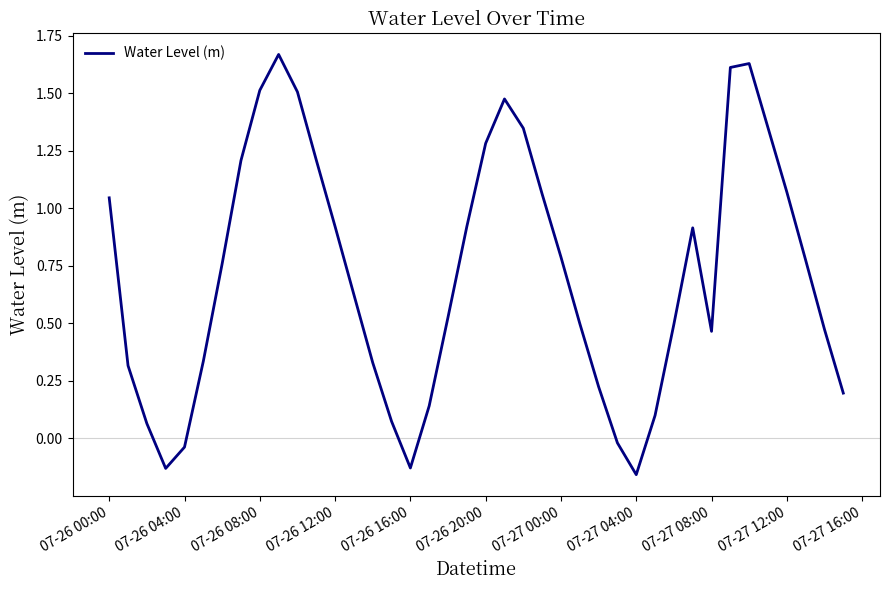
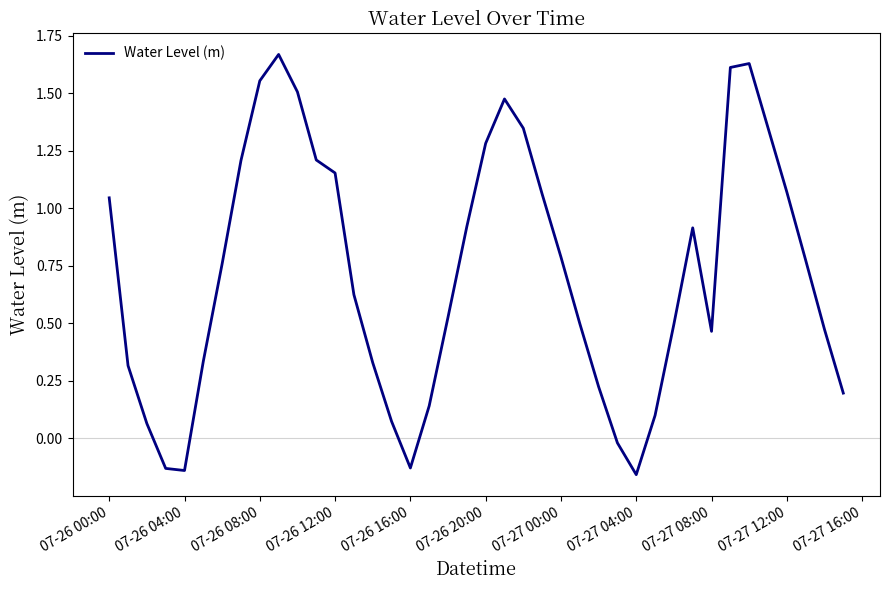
07-26 04:00: -0.04 -> -0.14
07-26 08:00: 1.51 -> 1.55
07-26 12:00: 0.92 -> 1.15
